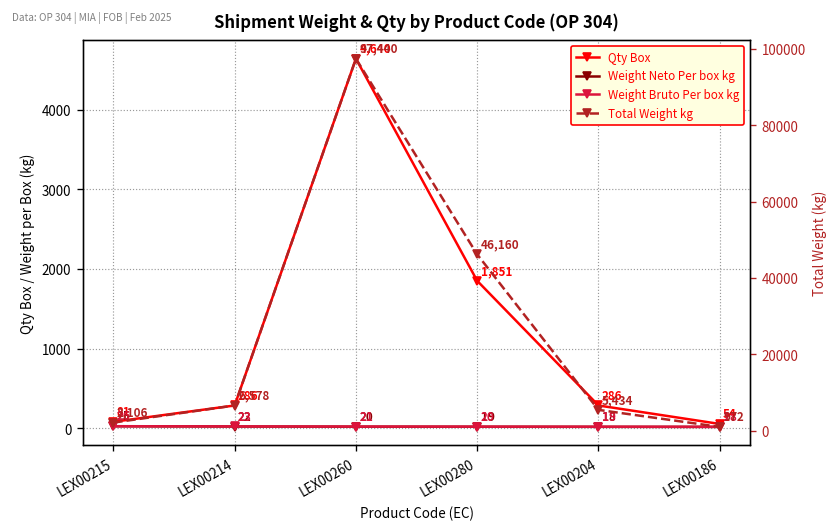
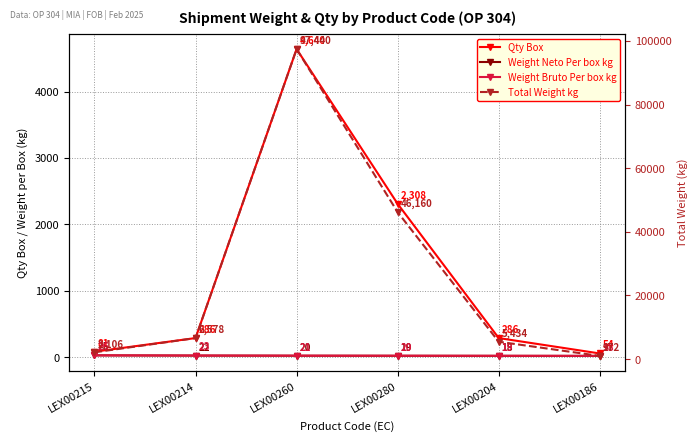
Qty Box, LEX00280: 1,851 -> 2,308
